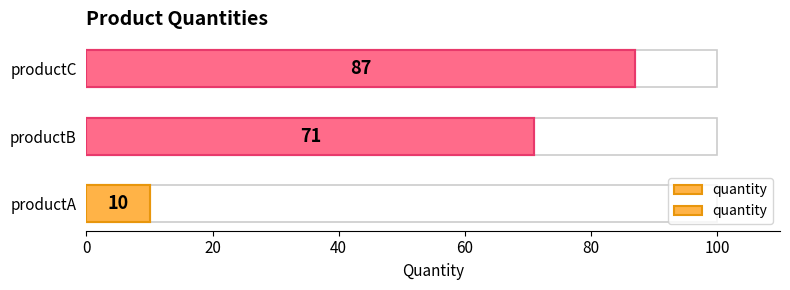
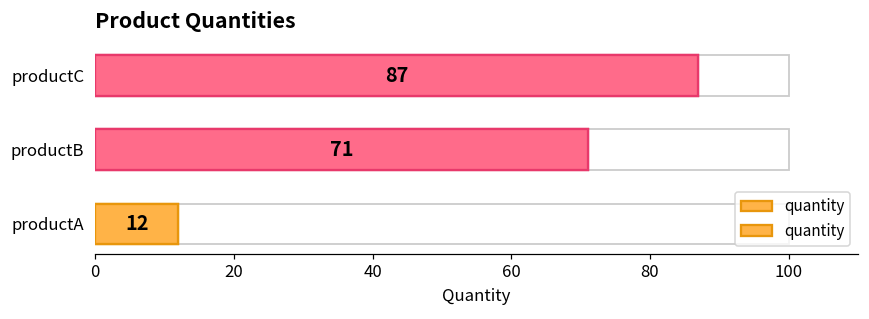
quantity, productA: 10 -> 12
